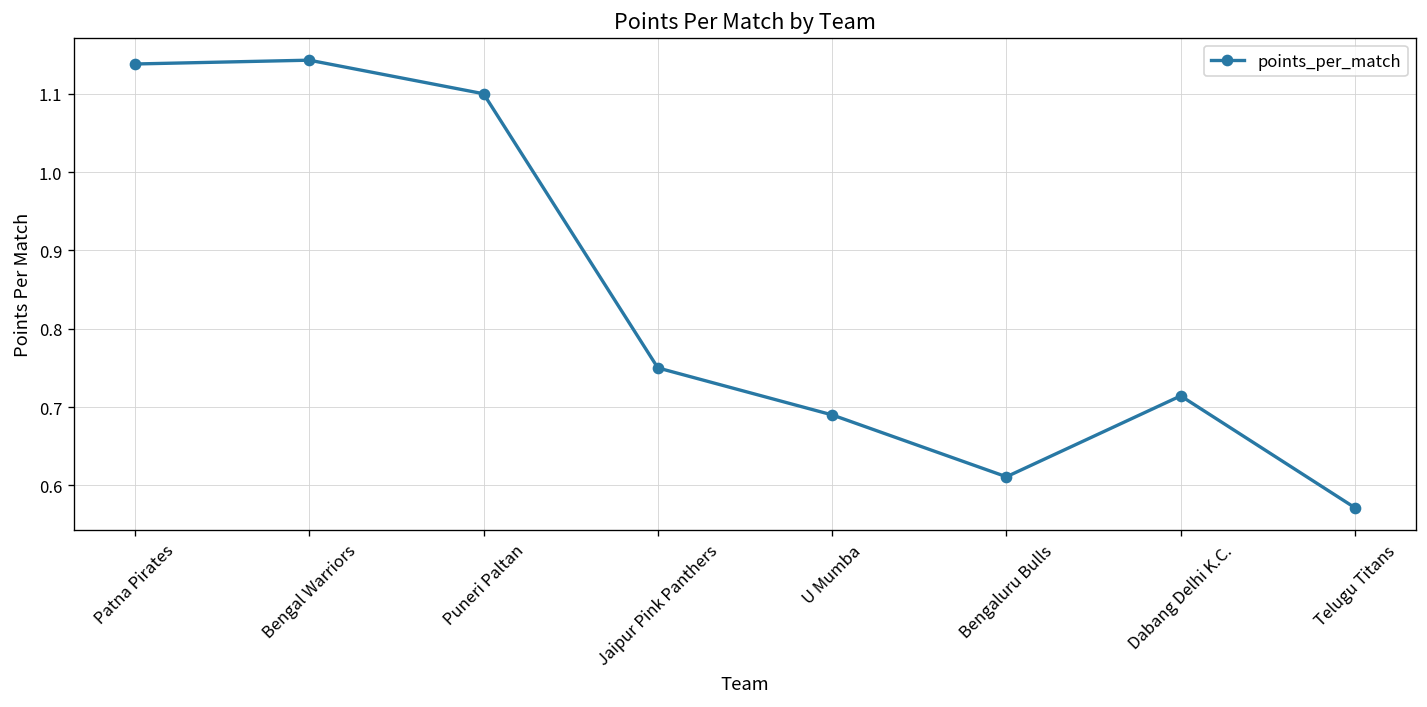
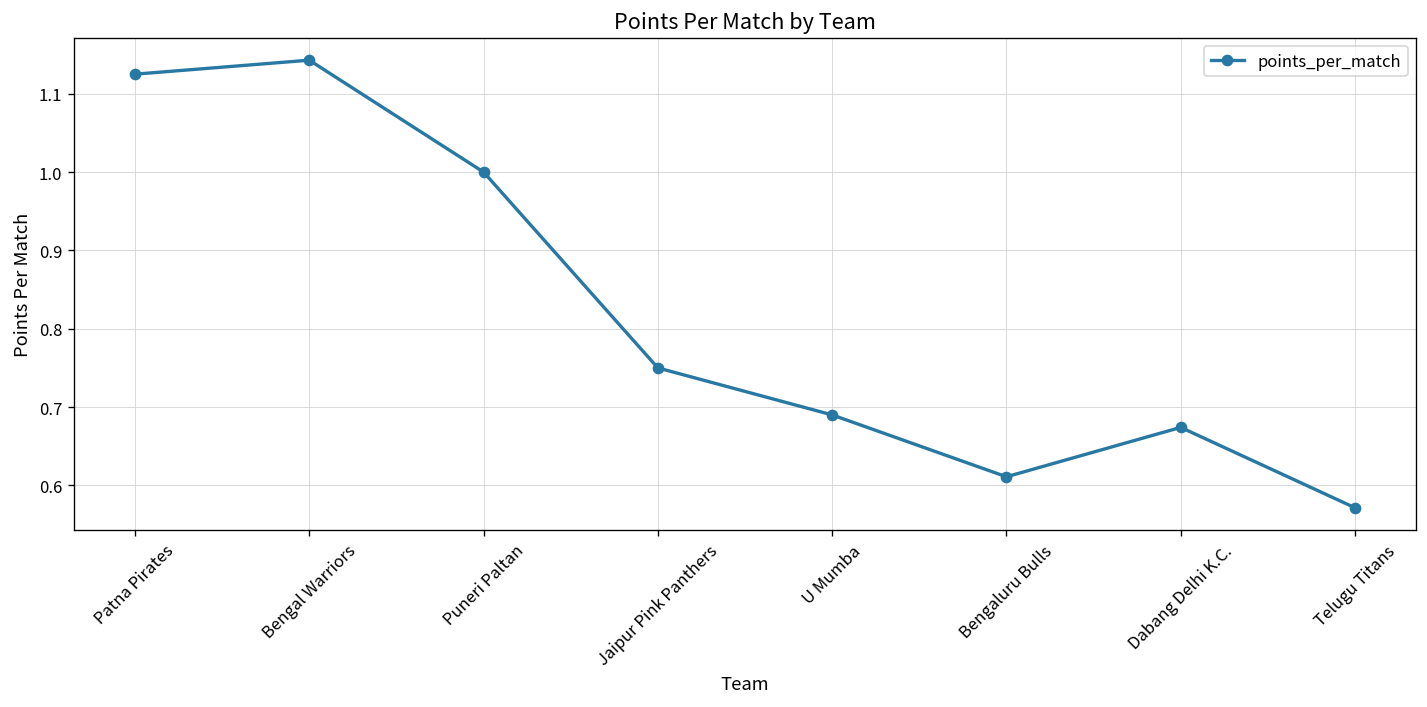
Patna Pirates: 1.14 -> 1.13
Puneri Paltan: 1.1 -> 1.0
Dabang Delhi K.C.: 0.71 -> 0.67
